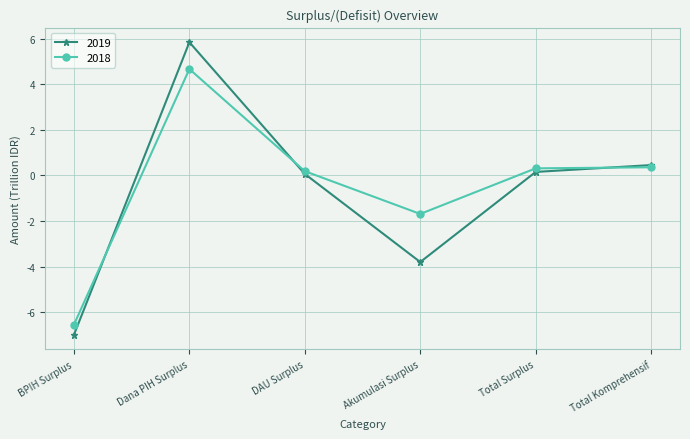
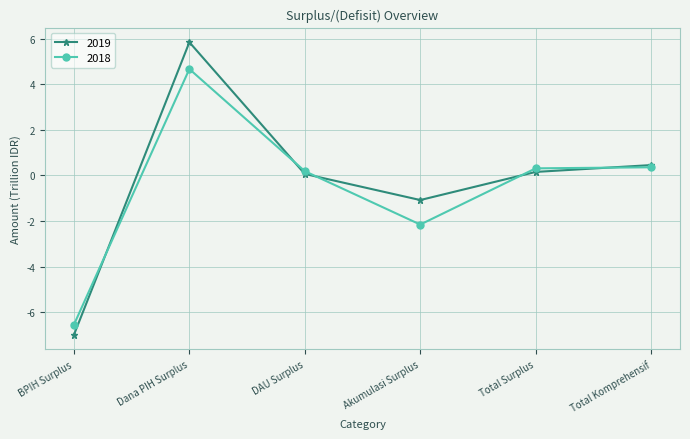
2019, Akumulasi Surplus: -3.8 -> -1.1
2018, Akumulasi Surplus: -1.7 -> -2.2
